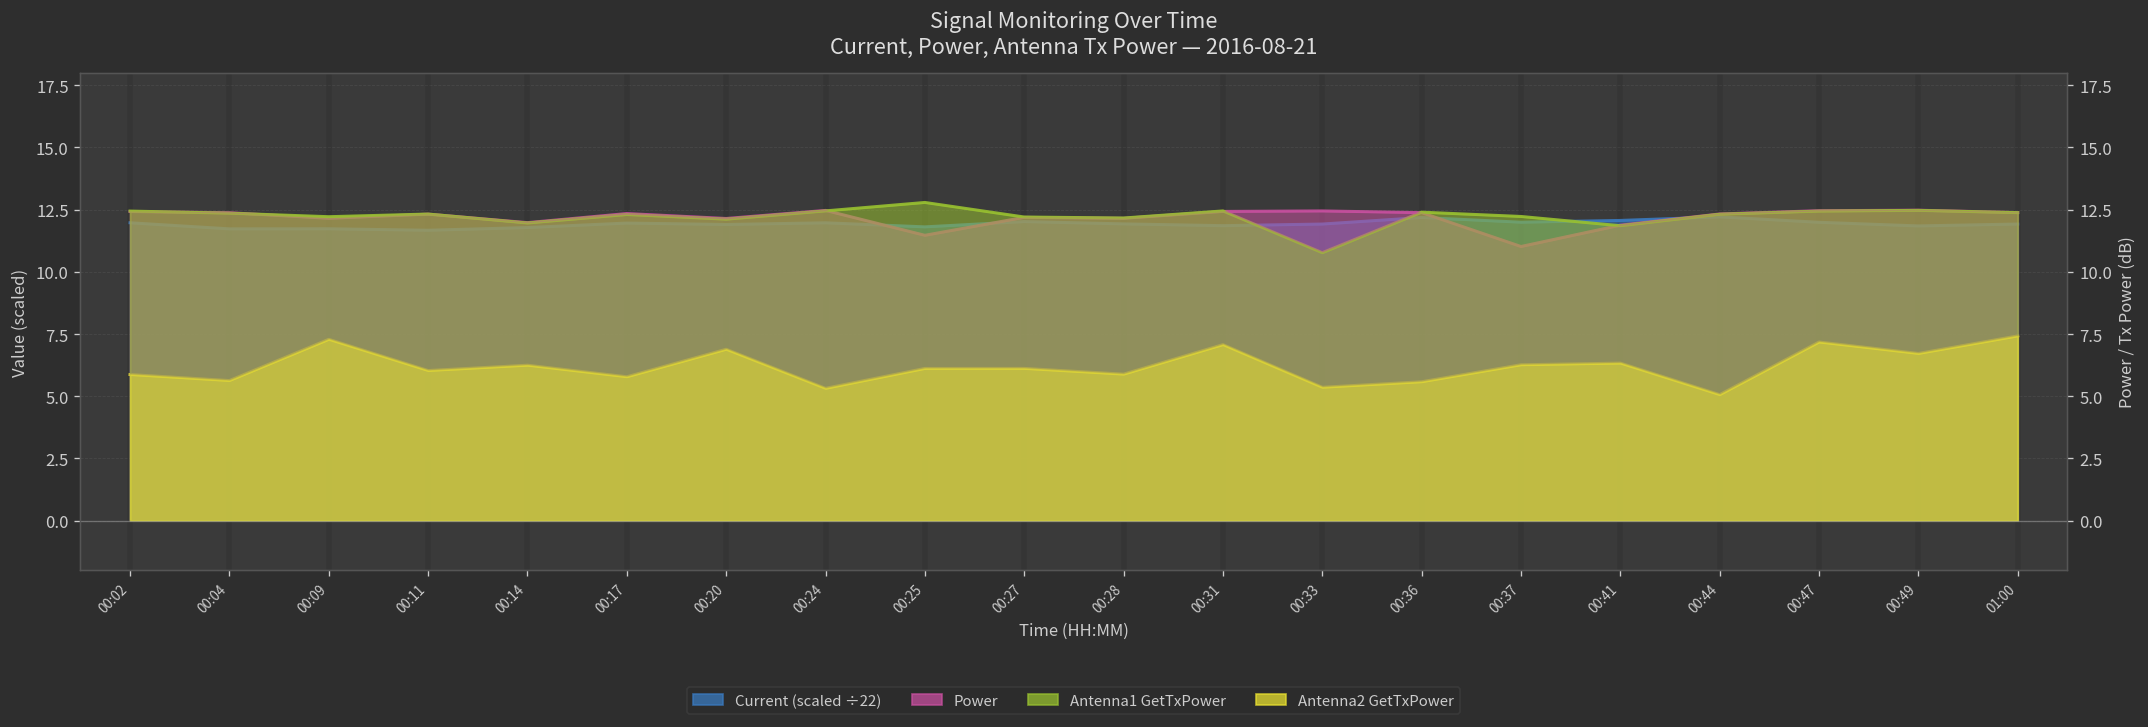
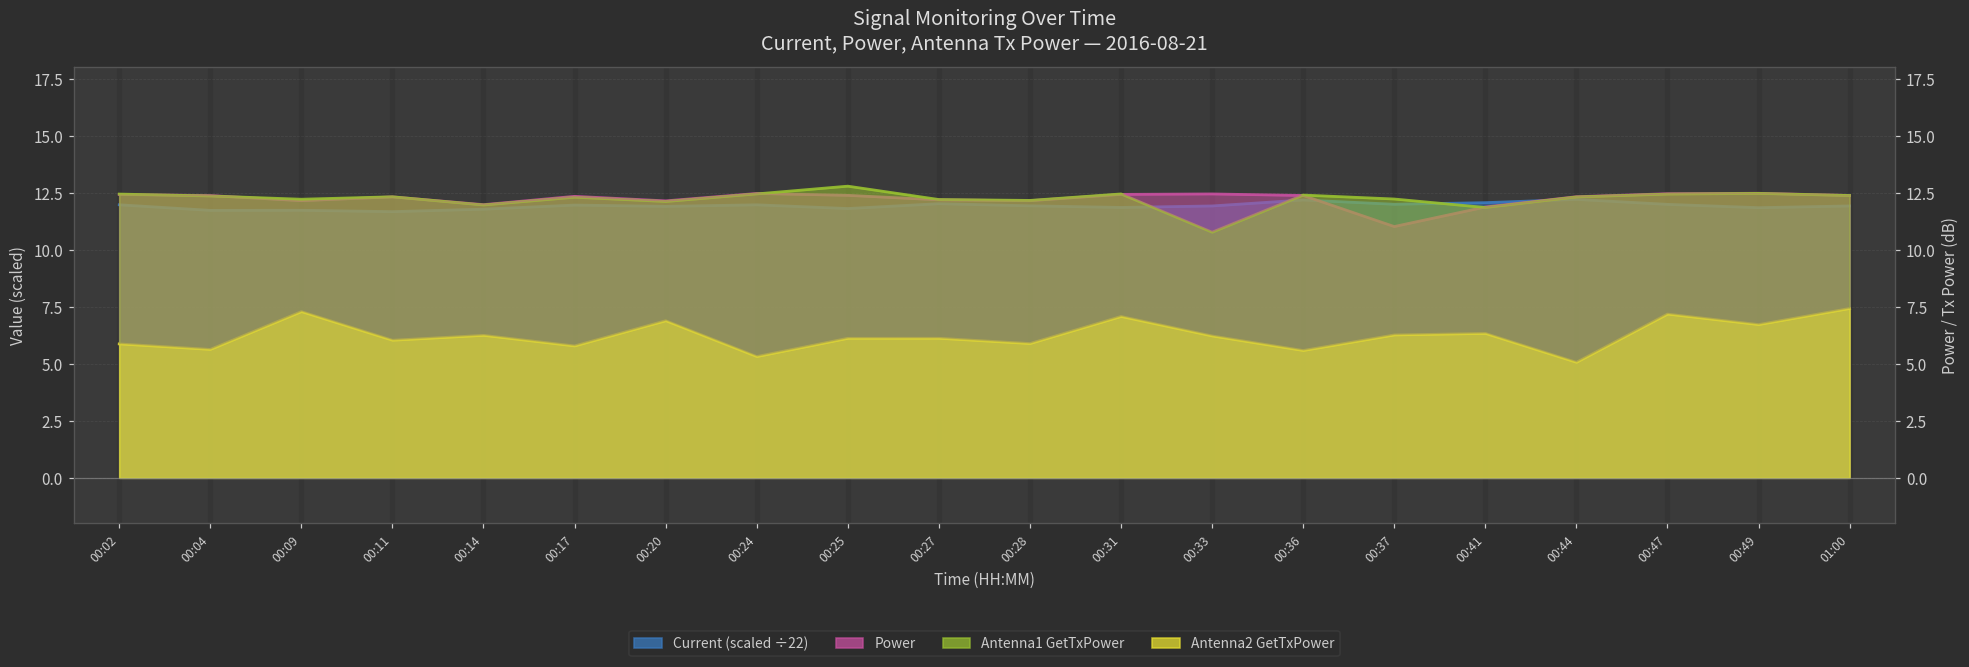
Power, 00:25: 11.5 -> 12.4
Antenna2 GetTxPower, 00:33: 5.4 -> 6.2
